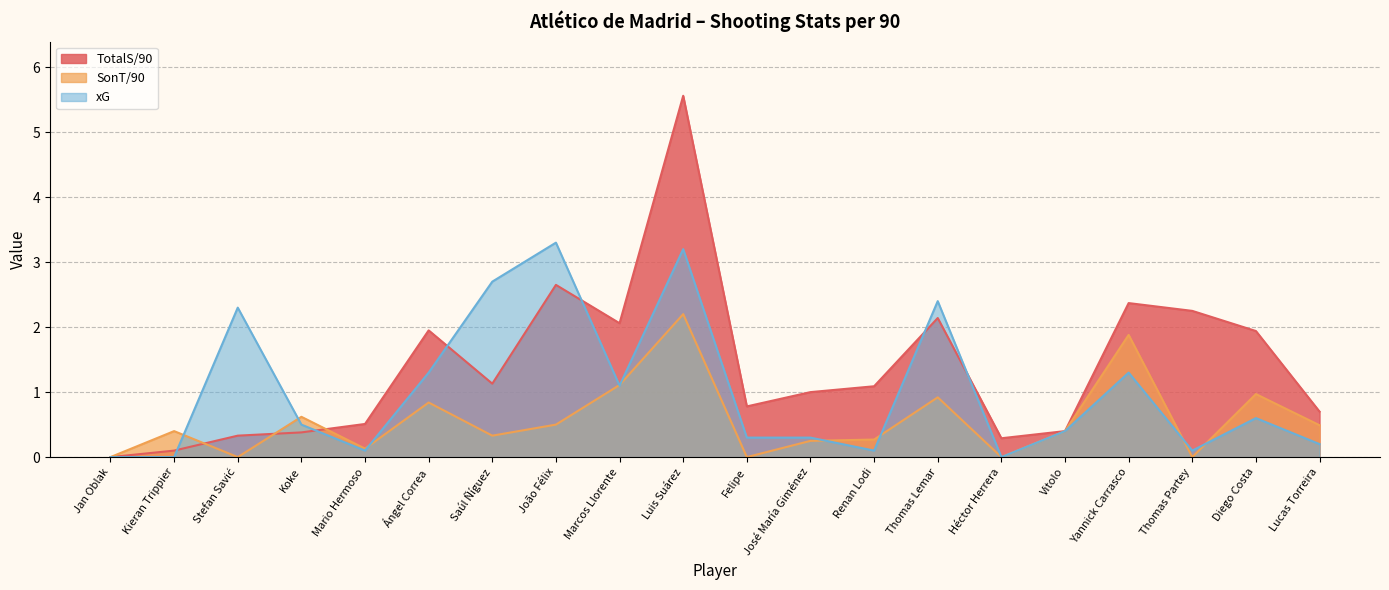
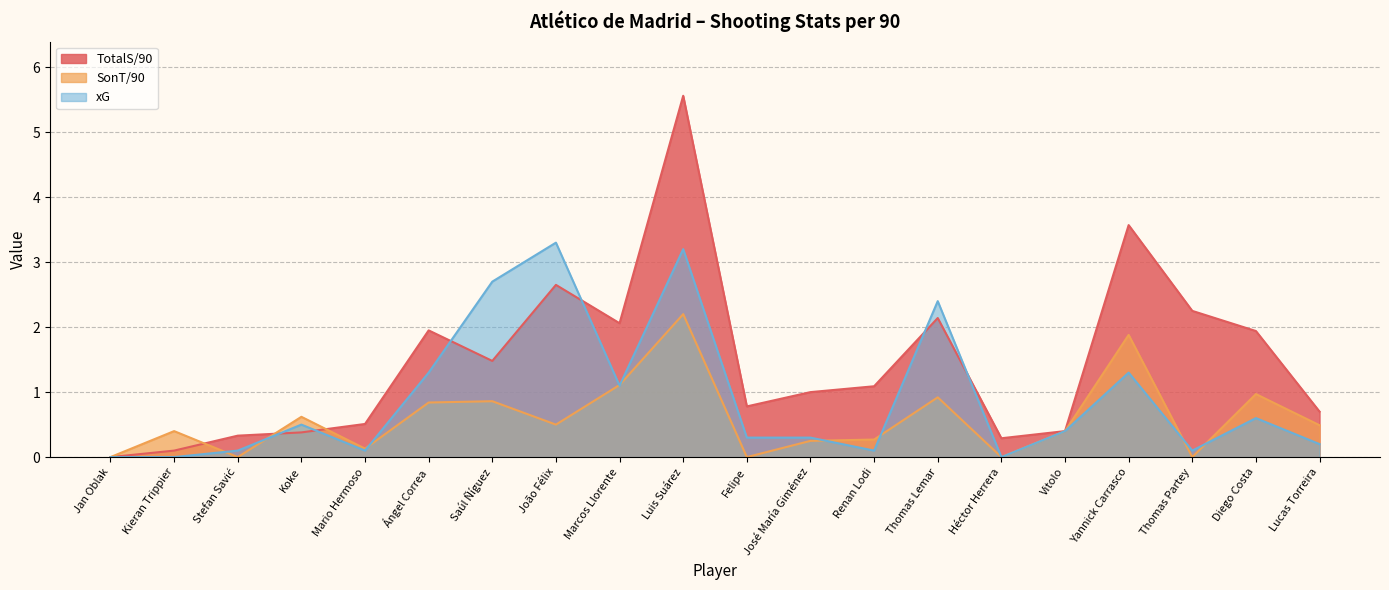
xG, Stefan Savić: 2.3 -> 0.1
TotalS/90, Saúl Ñíguez: 1.1 -> 1.5
SonT/90, Saúl Ñíguez: 0.3 -> 0.9
TotalS/90, Yannick Carrasco: 2.4 -> 3.6
